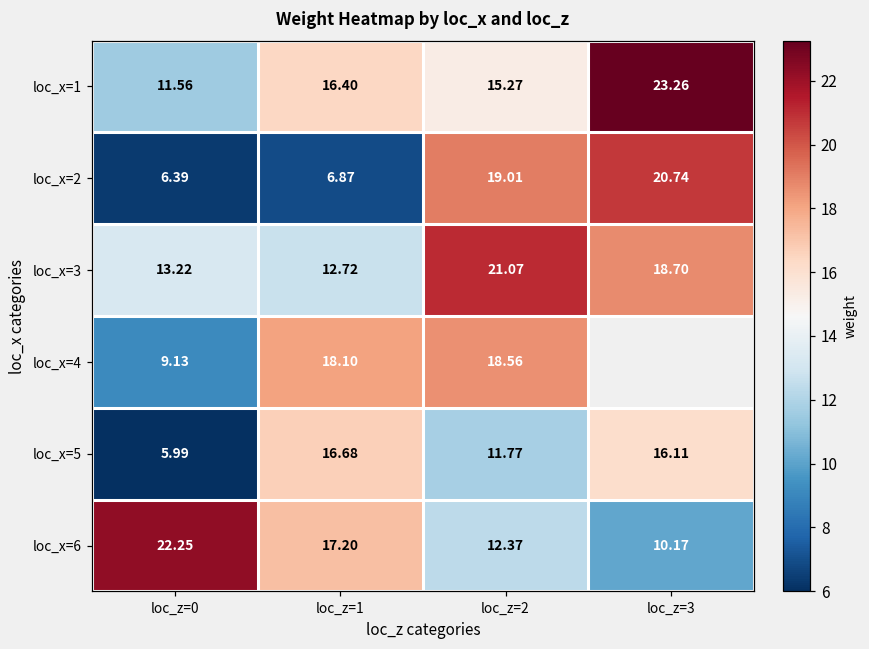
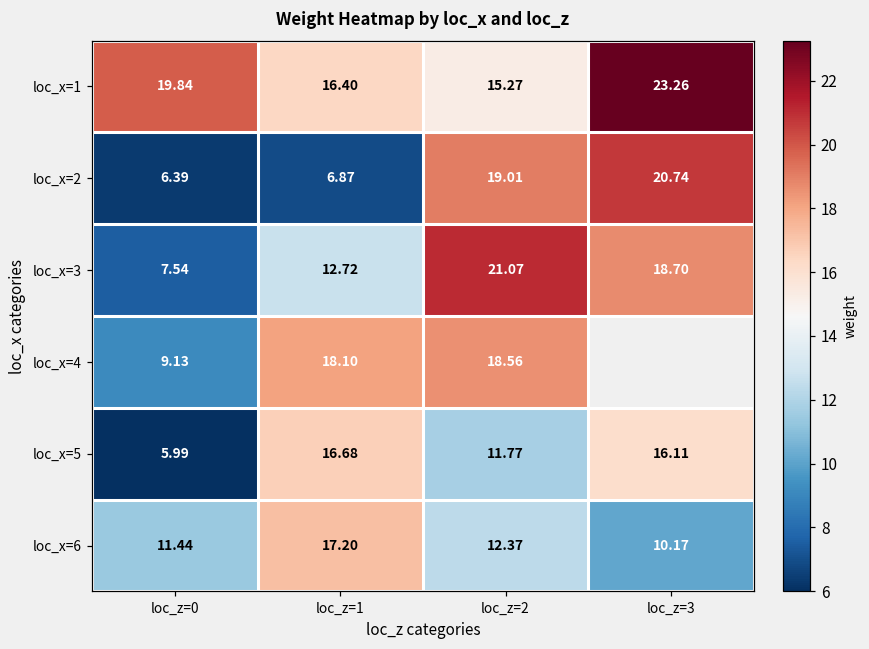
loc_x=1, loc_z=0: 11.56 -> 19.84
loc_x=3, loc_z=0: 13.22 -> 7.54
loc_x=6, loc_z=0: 22.25 -> 11.44
